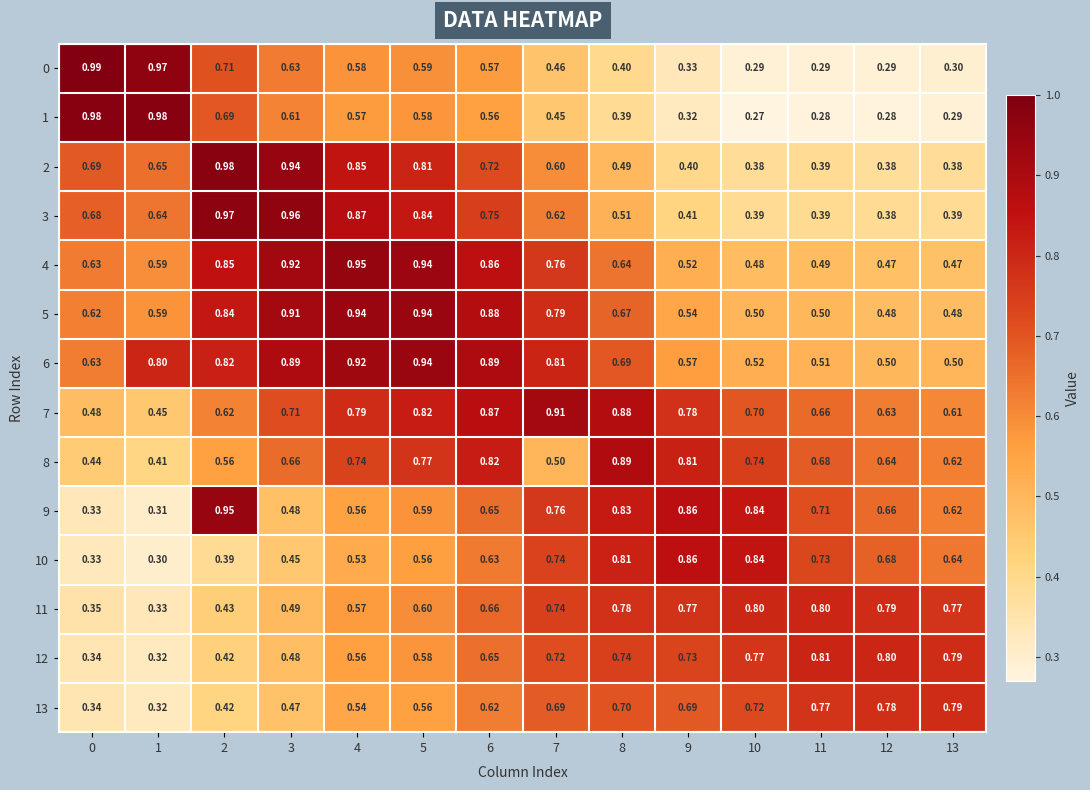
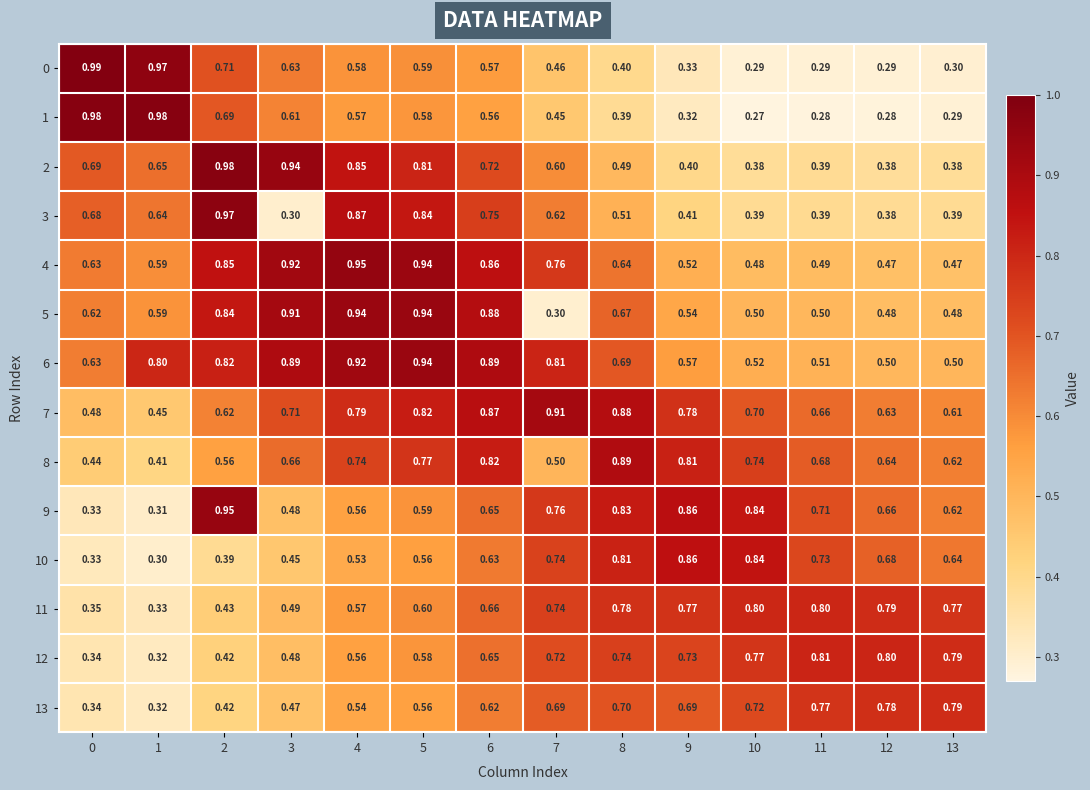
3, 3: 0.96 -> 0.30
5, 7: 0.79 -> 0.30
